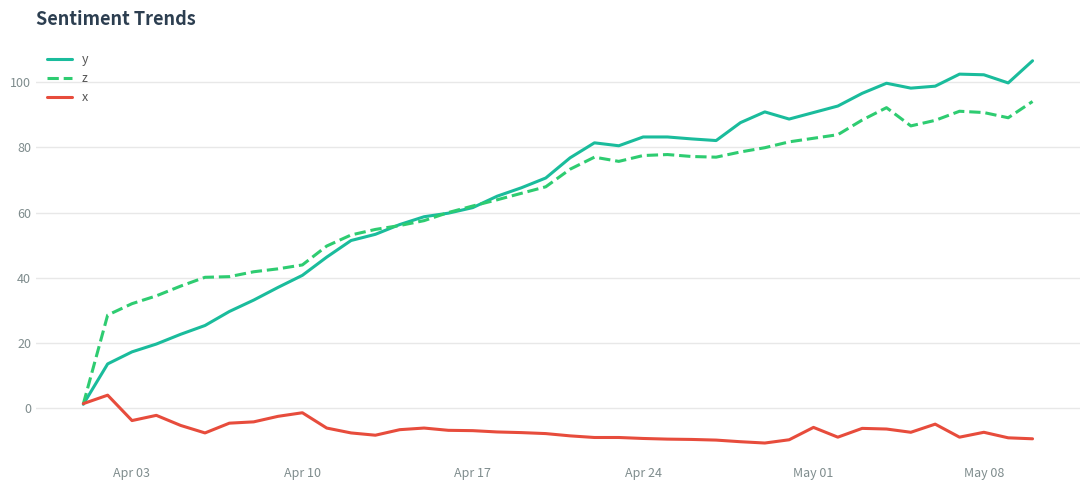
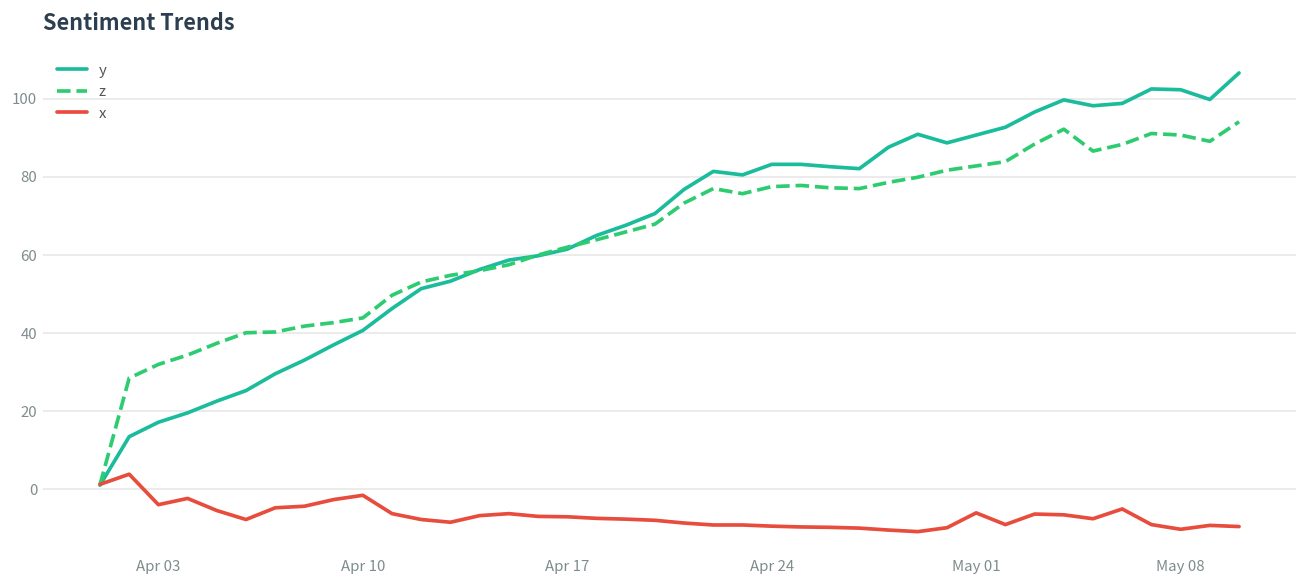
x, May 08: -8 -> -10
